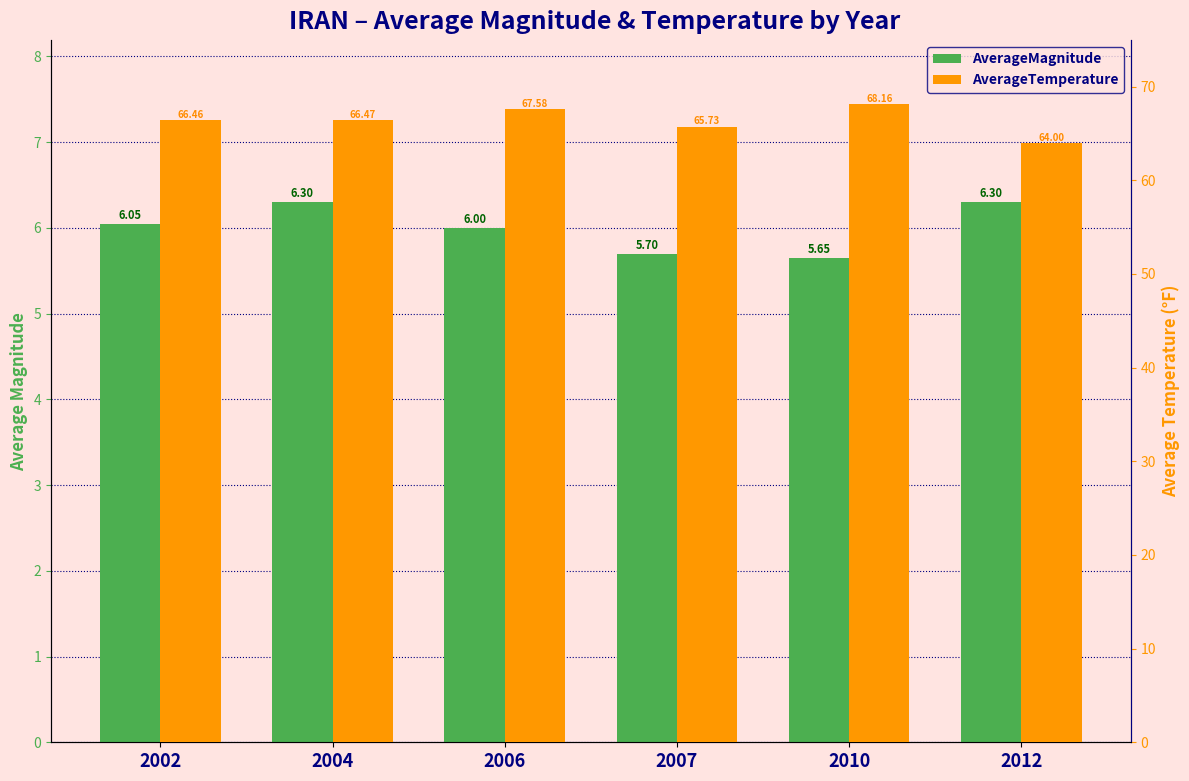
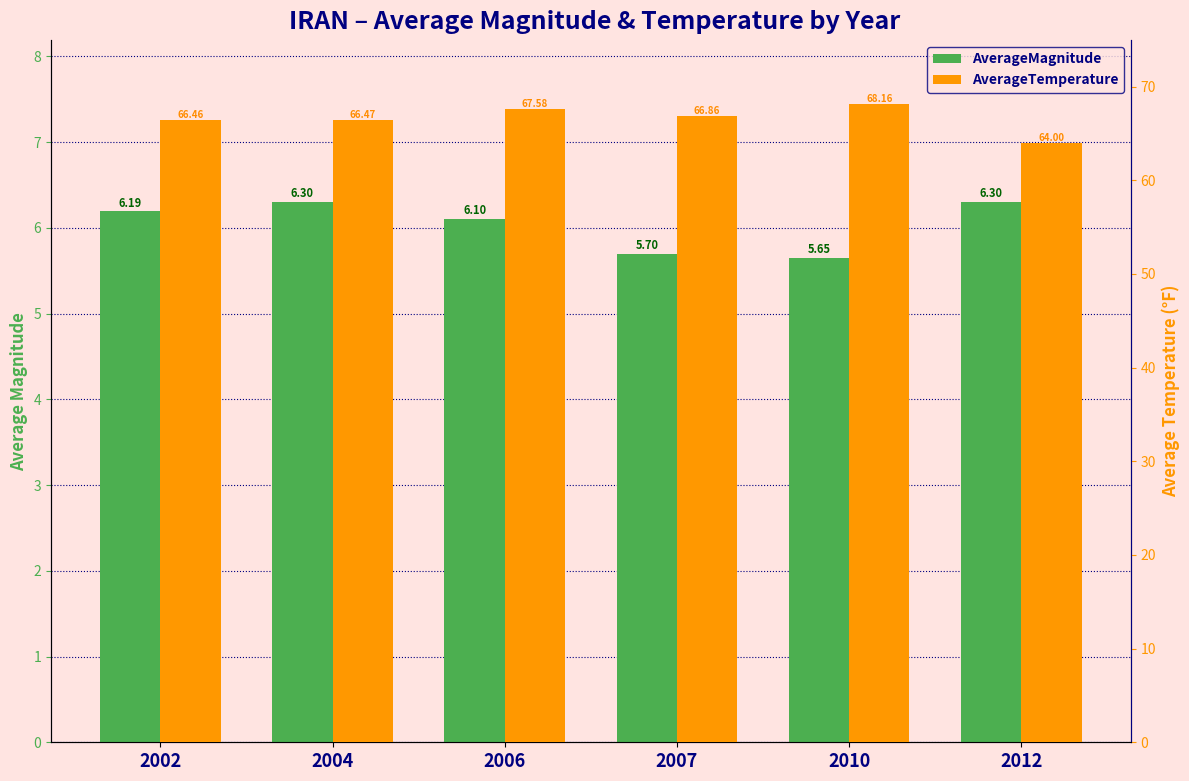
AverageMagnitude, 2002: 6.05 -> 6.19
AverageMagnitude, 2006: 6.00 -> 6.10
AverageTemperature, 2007: 65.73 -> 66.86
